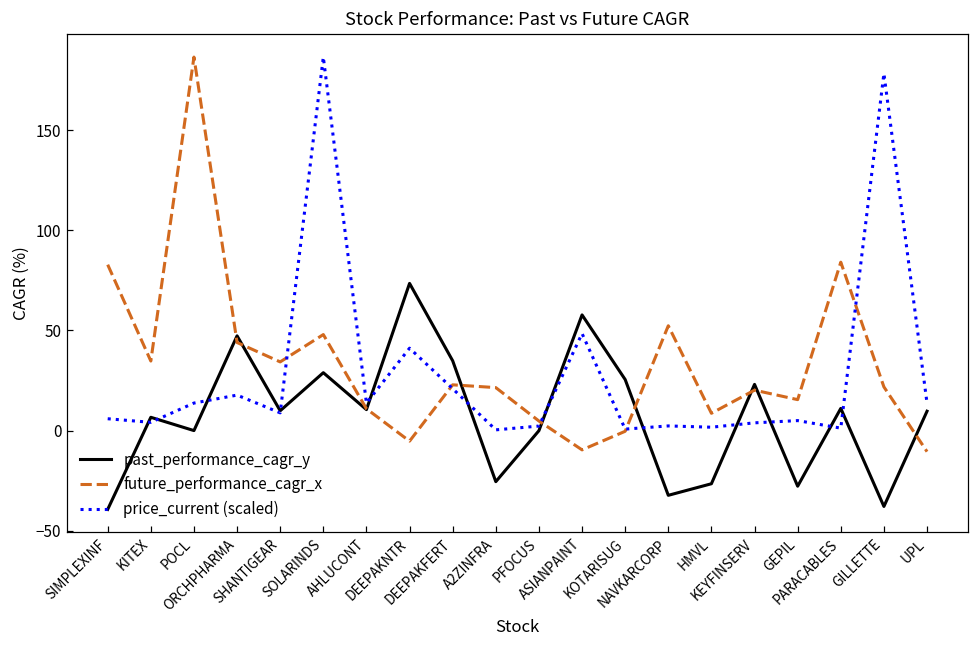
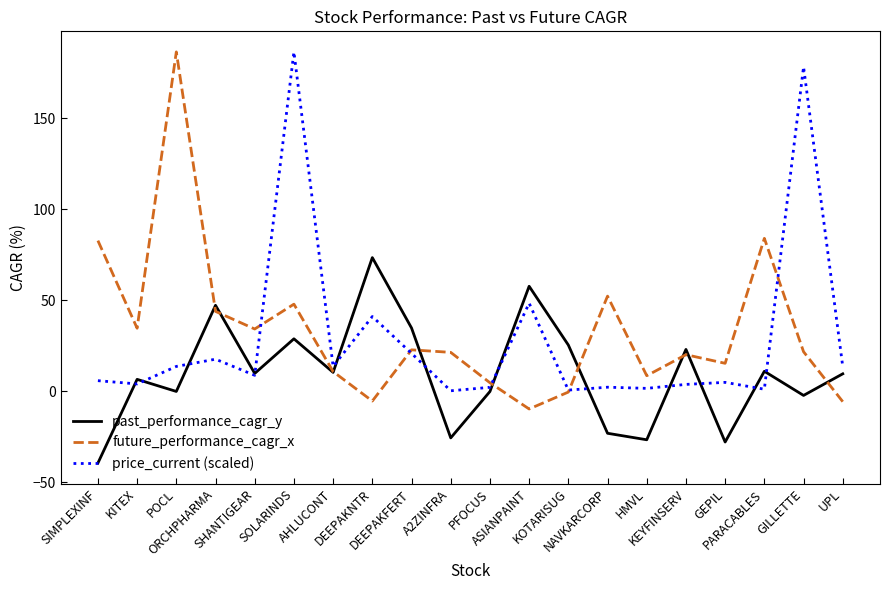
past_performance_cagr_y, NAVKARCORP: -32 -> -23
past_performance_cagr_y, GILLETTE: -38 -> -2
future_performance_cagr_x, UPL: -11 -> -6
